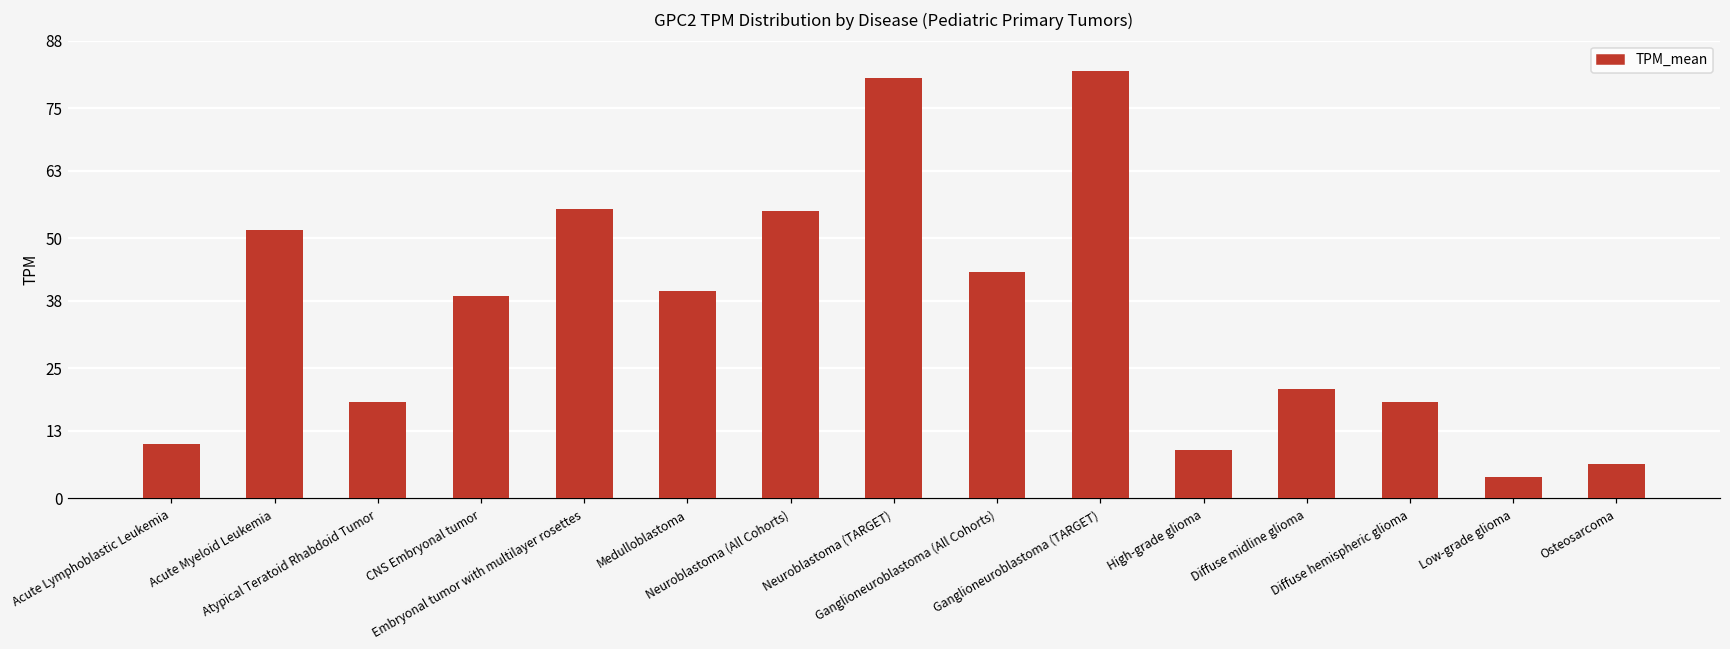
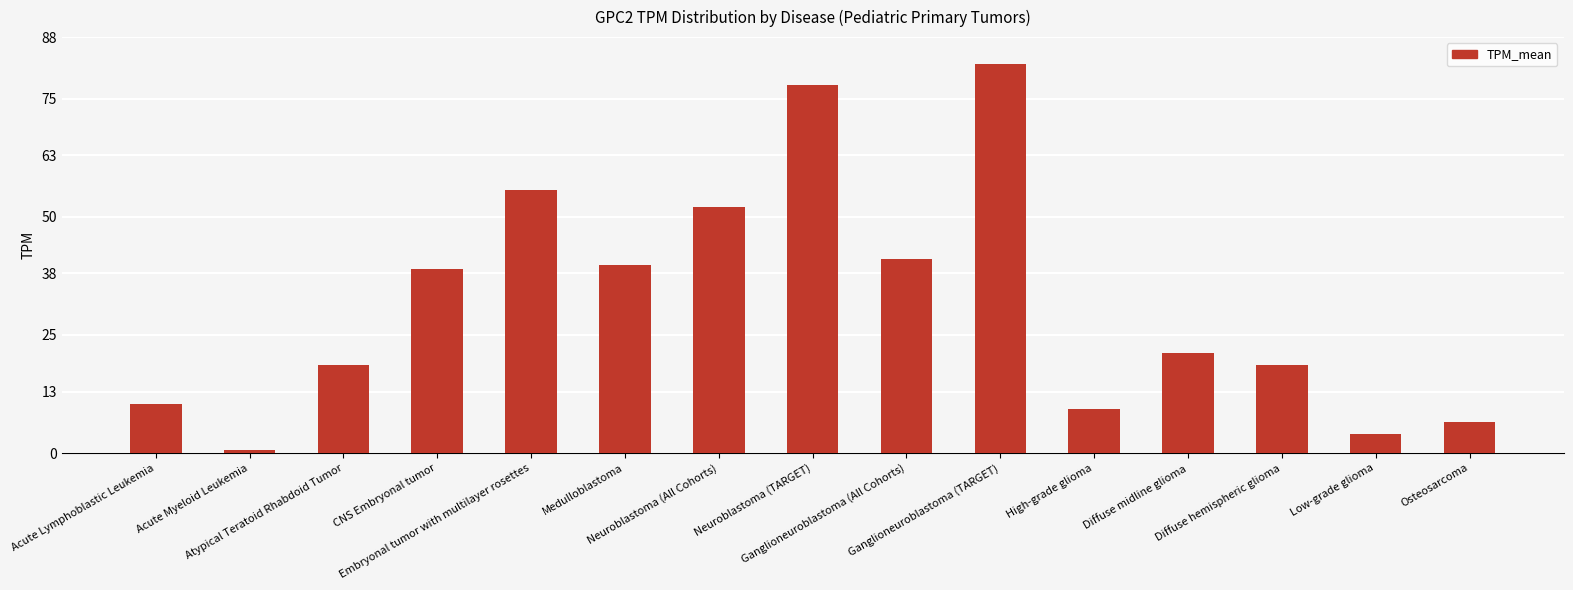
Acute Myeloid Leukemia: 52 -> 1
Neuroblastoma (All Cohorts): 55 -> 52
Neuroblastoma (TARGET): 81 -> 78
Ganglioneuroblastoma (All Cohorts): 44 -> 41
